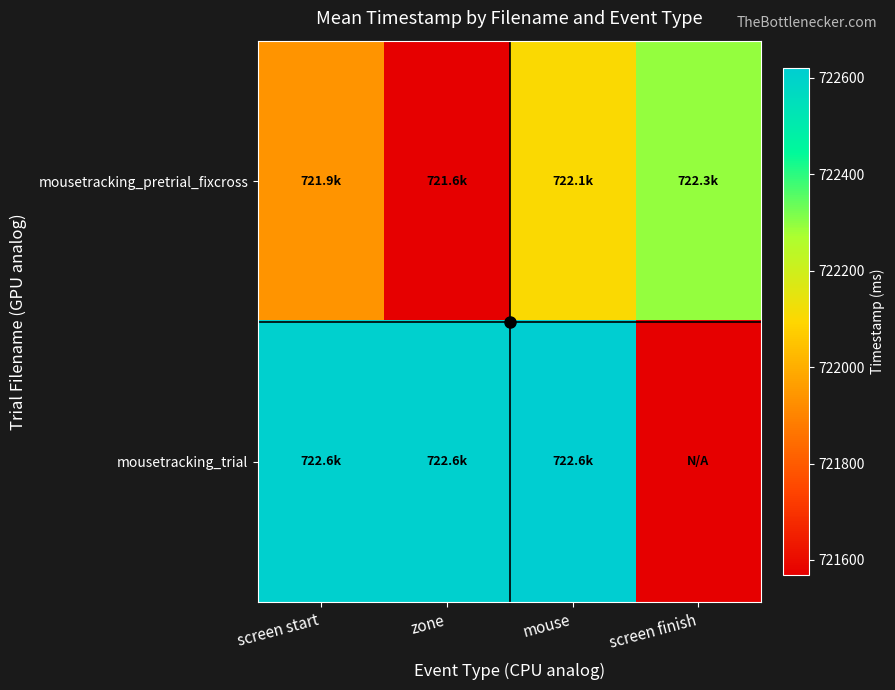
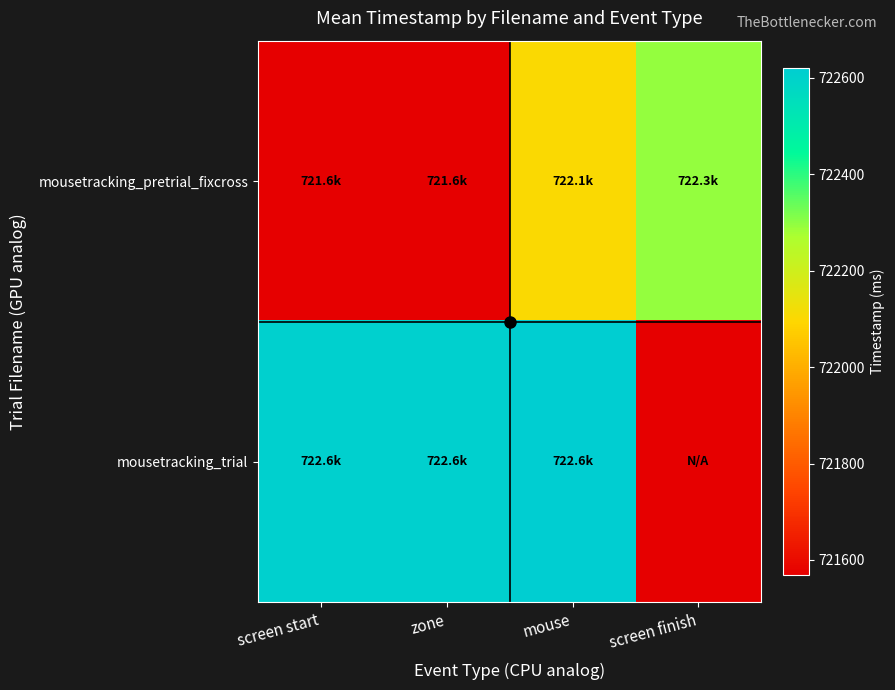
mousetracking_pretrial_fixcross, screen start: 721.9k -> 721.6k
